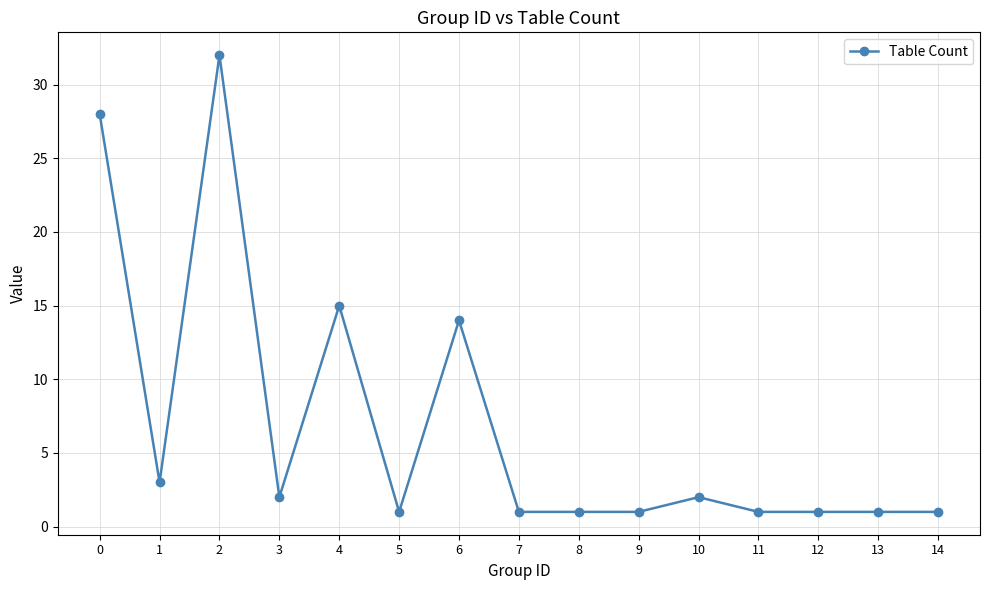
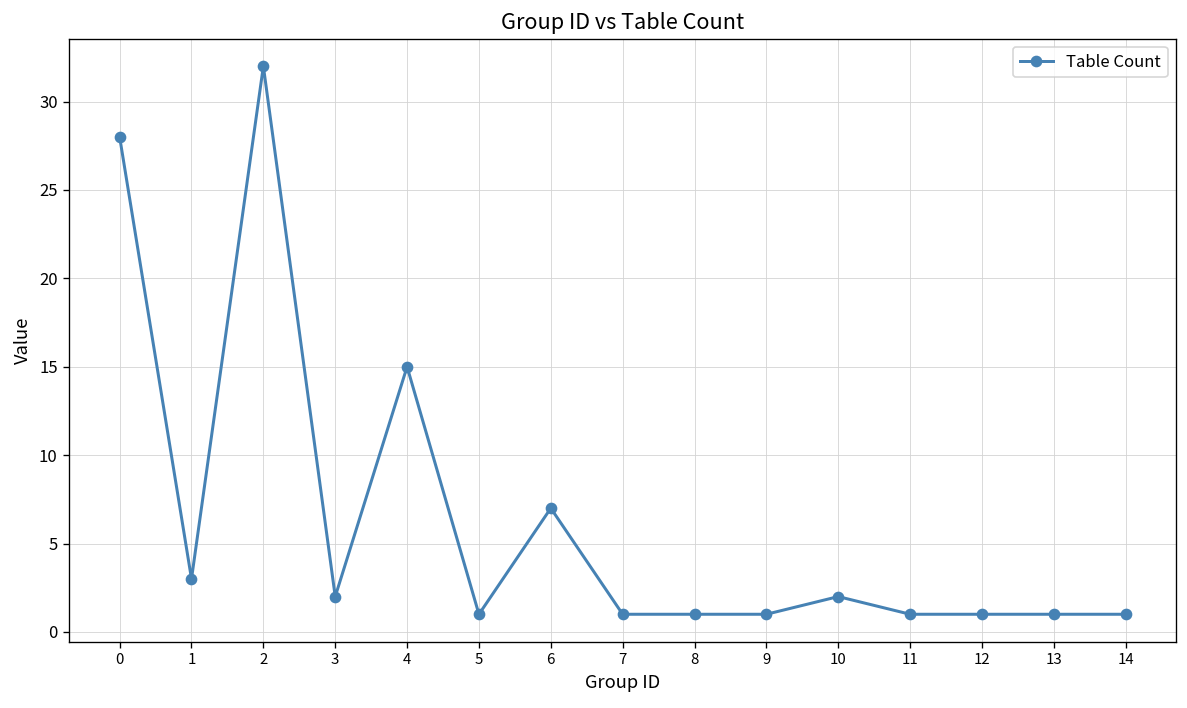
6: 14 -> 7
